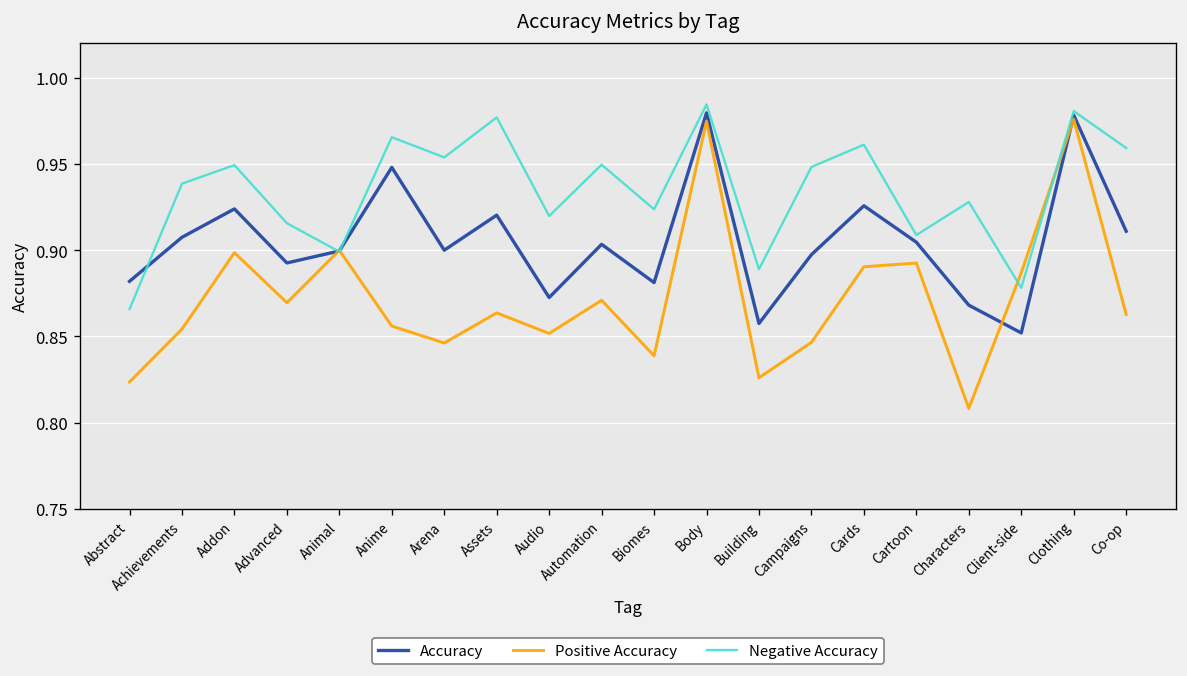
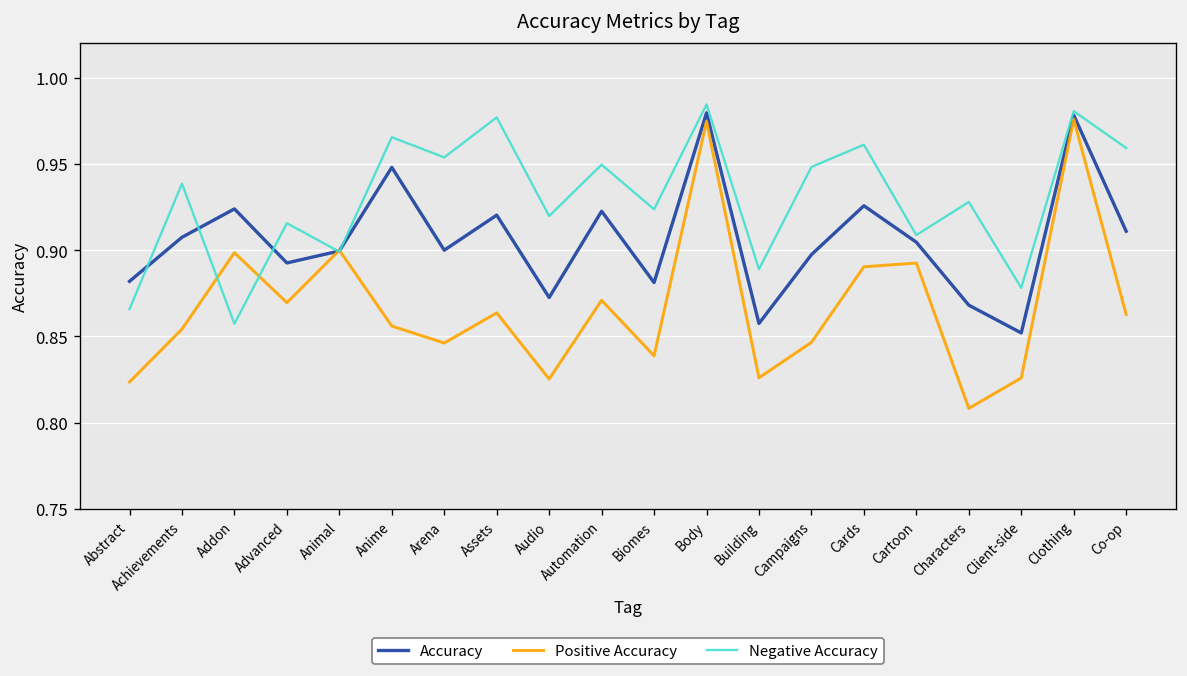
Negative Accuracy, Addon: 0.949 -> 0.857
Positive Accuracy, Audio: 0.852 -> 0.825
Accuracy, Automation: 0.903 -> 0.923
Positive Accuracy, Client-side: 0.887 -> 0.826
